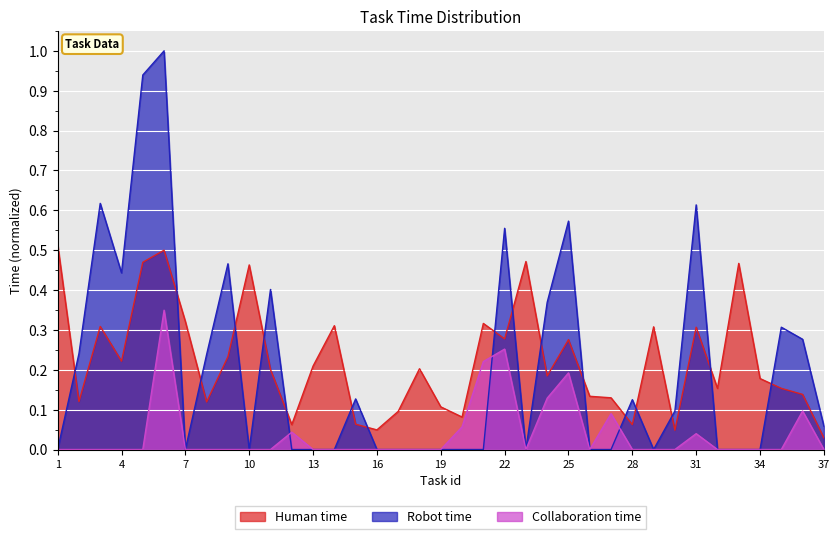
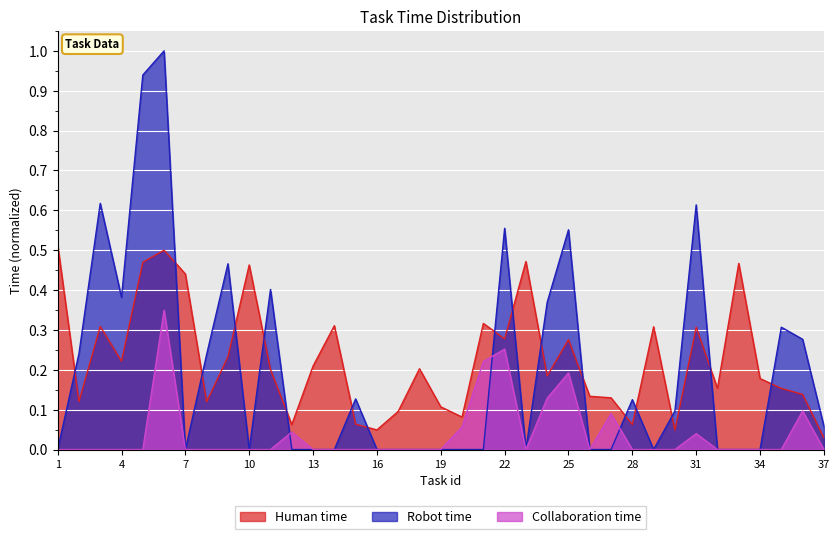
Robot time, 4: 0.44 -> 0.38
Human time, 7: 0.32 -> 0.44
Robot time, 25: 0.57 -> 0.55
